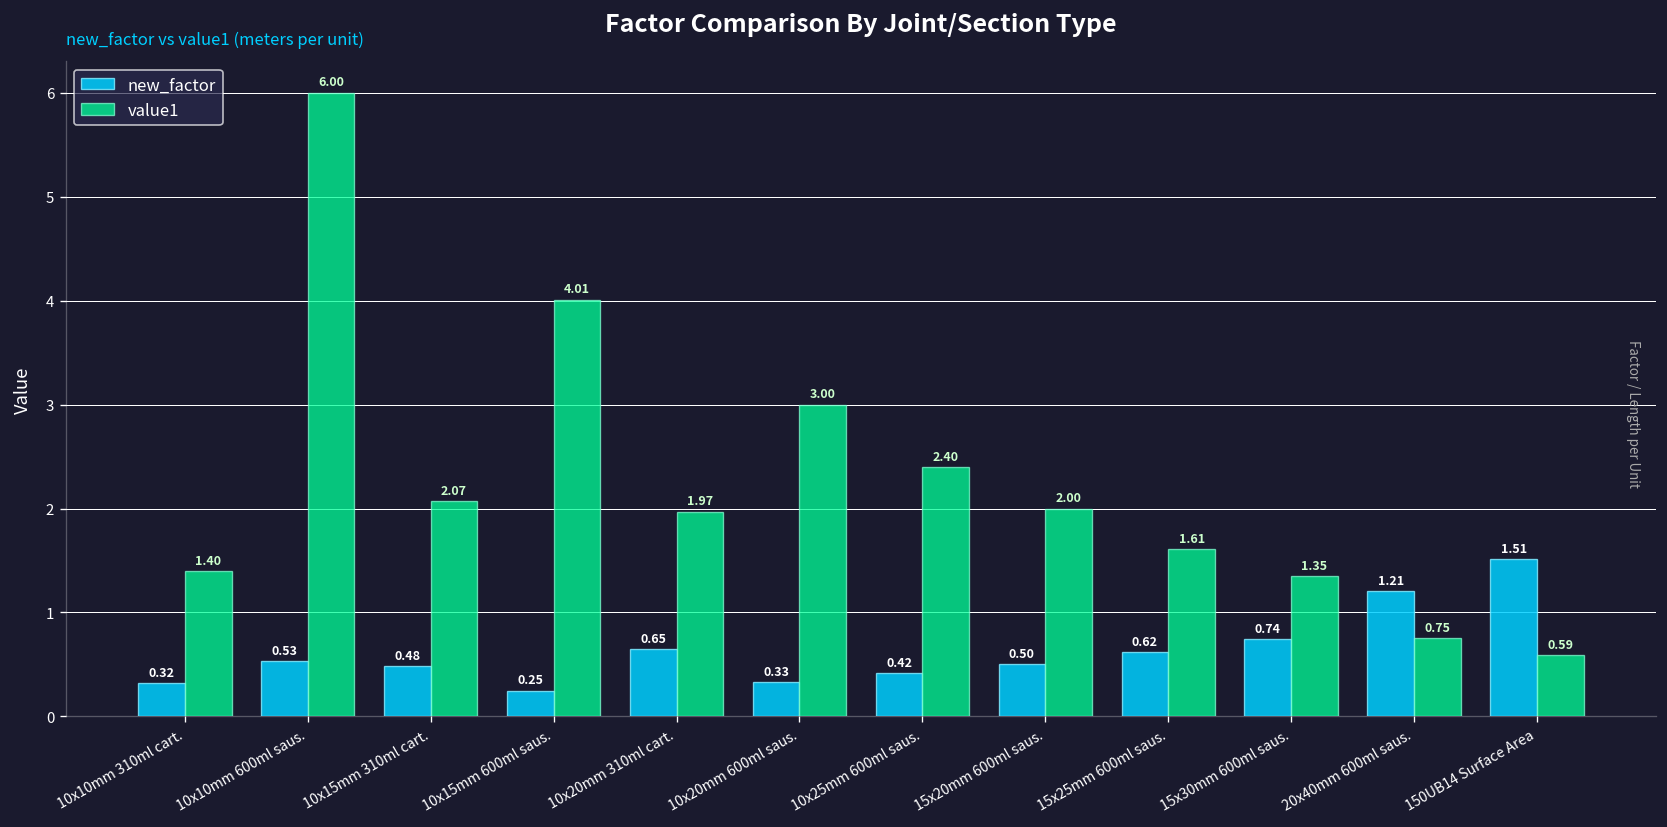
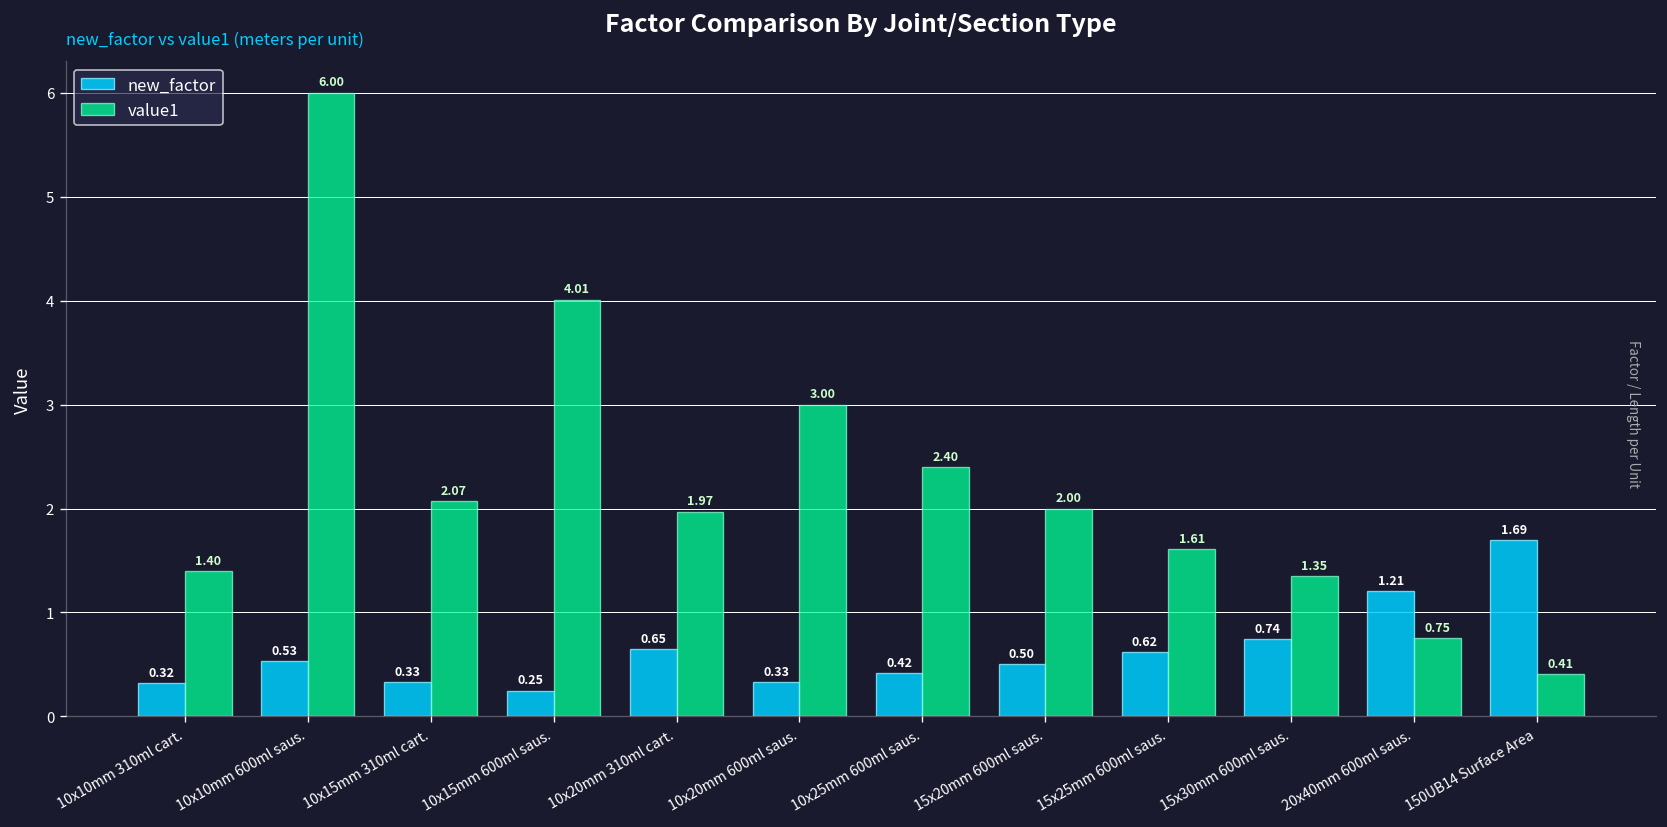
new_factor, 10x15mm 310ml cart.: 0.48 -> 0.33
new_factor, 150UB14 Surface Area: 1.51 -> 1.69
value1, 150UB14 Surface Area: 0.59 -> 0.41
